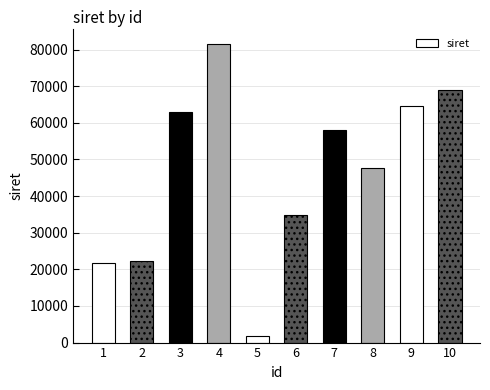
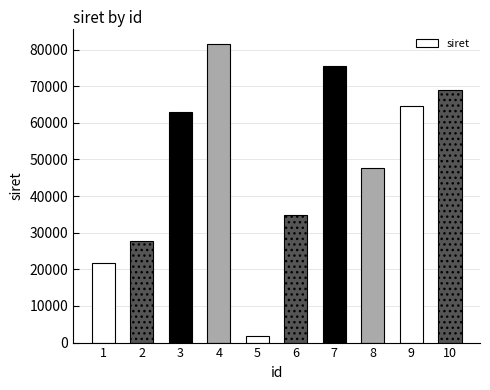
2: 22000 -> 28000
7: 58000 -> 76000
